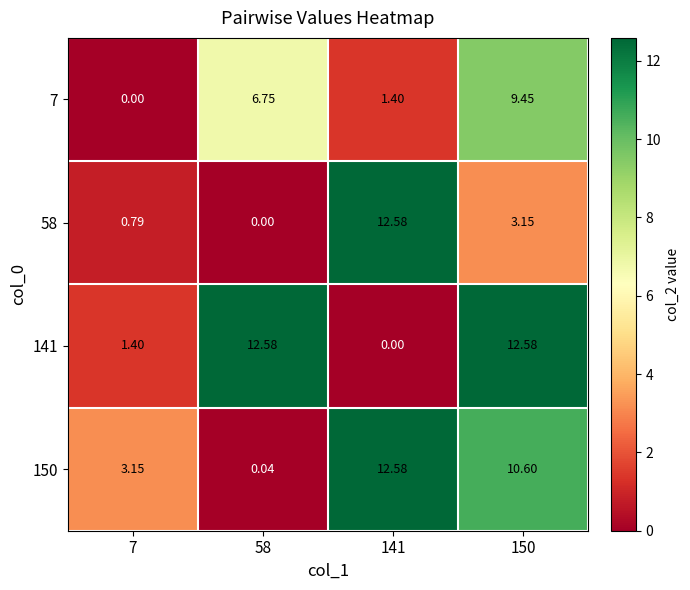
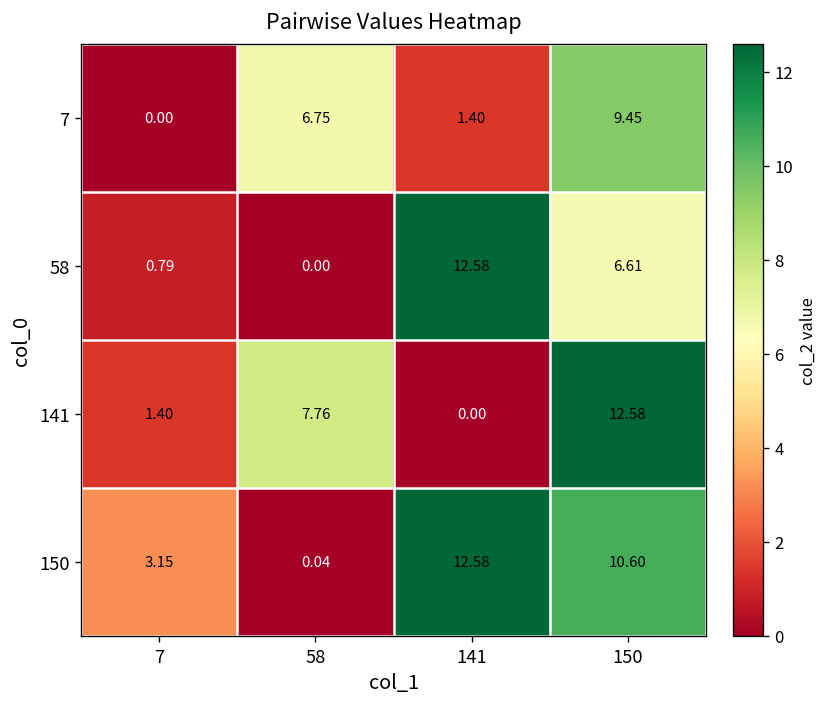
58, 150: 3.15 -> 6.61
141, 58: 12.58 -> 7.76
